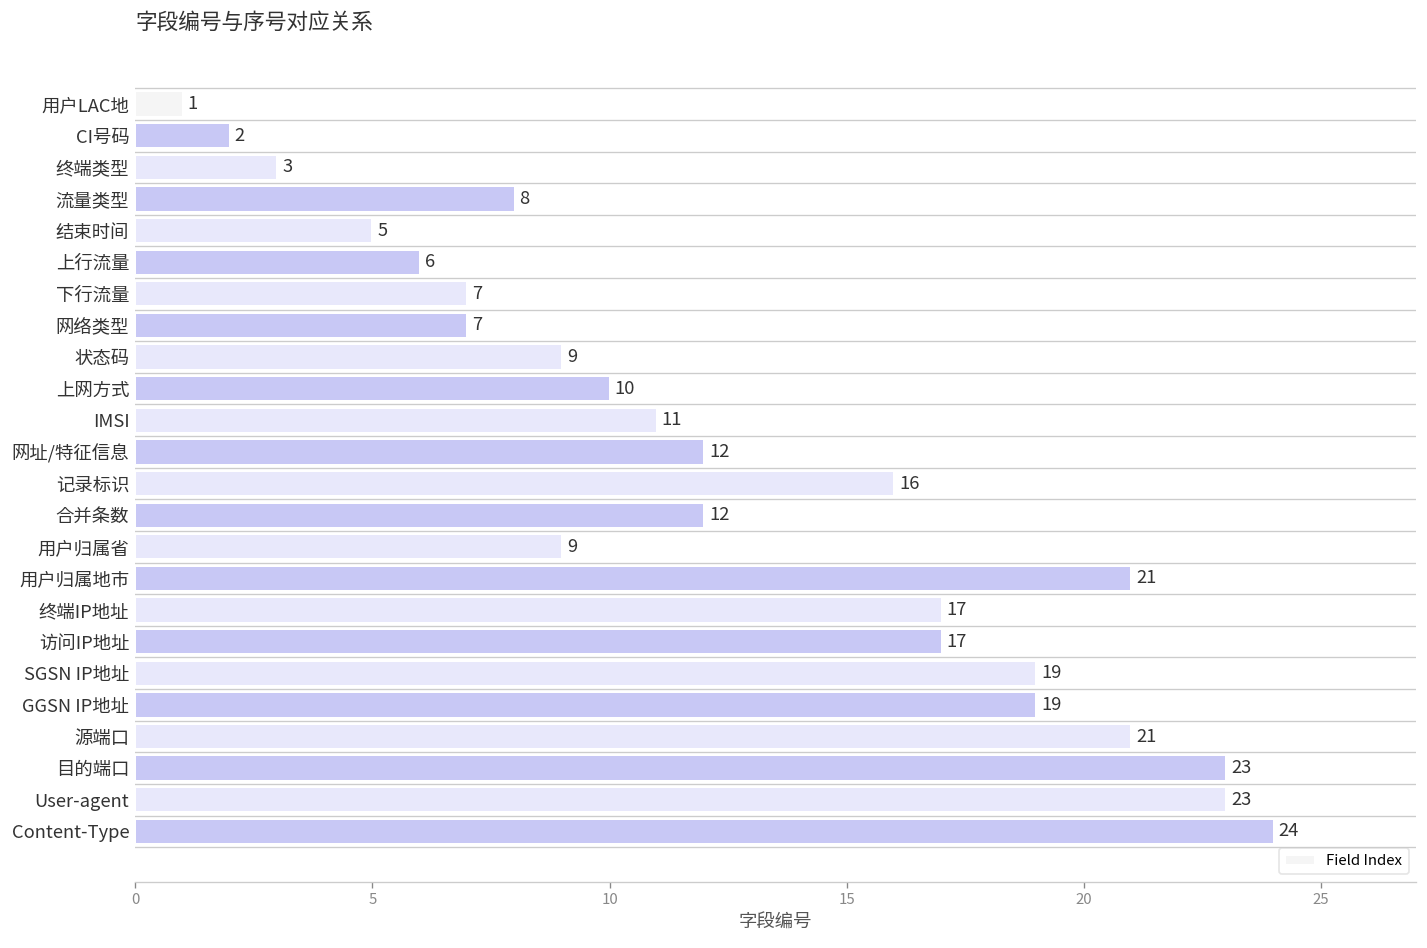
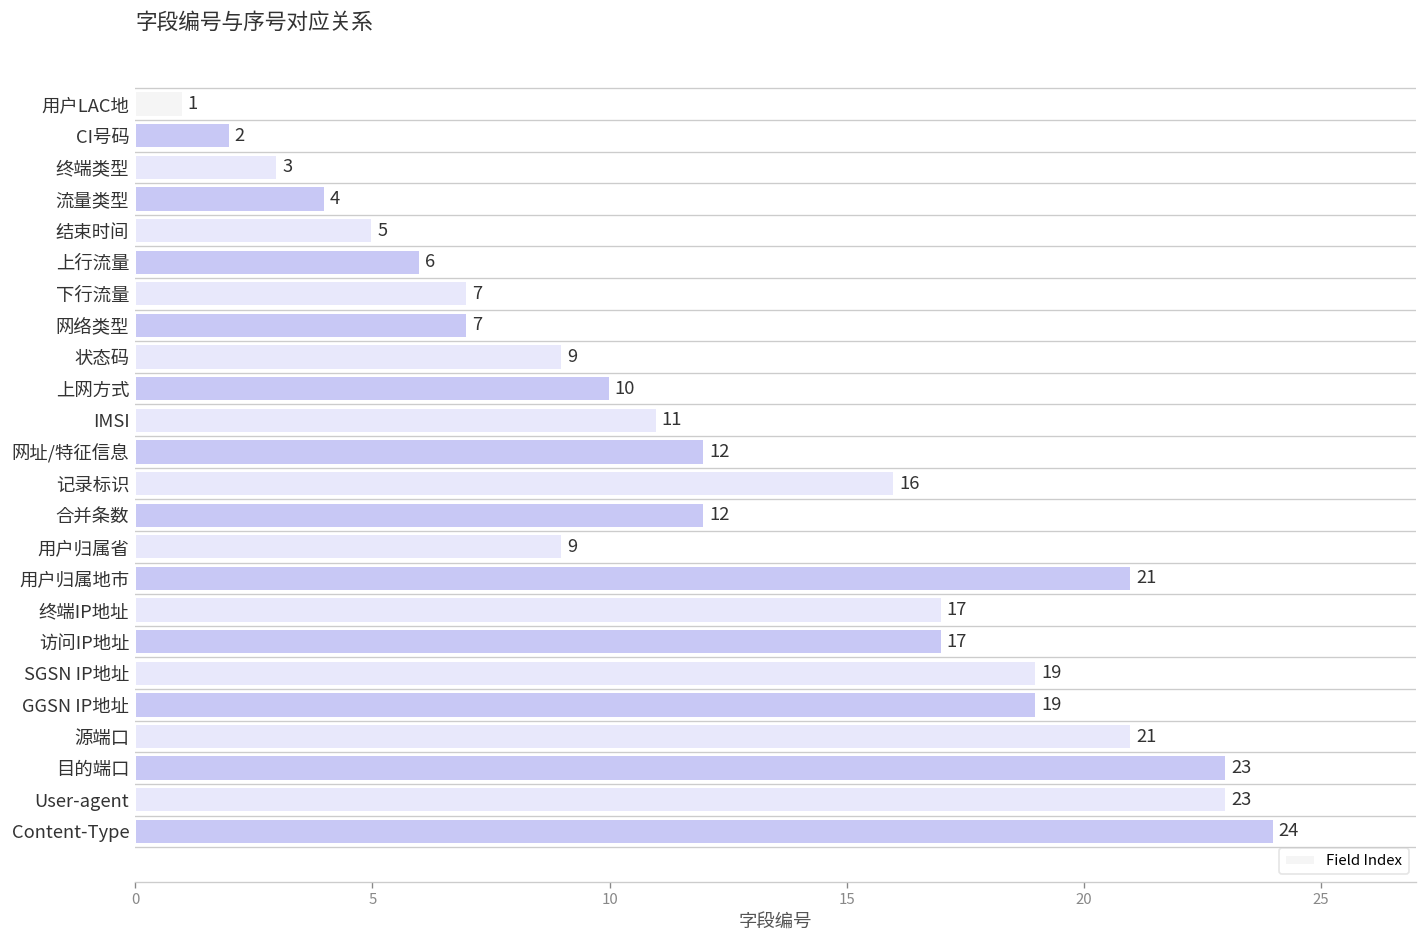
流量类型: 8 -> 4
